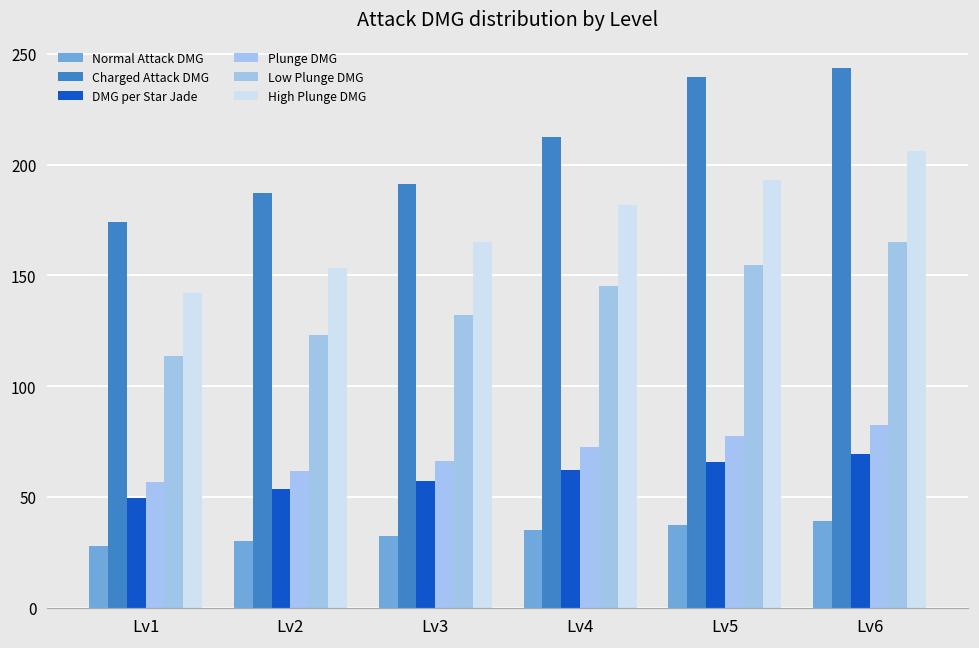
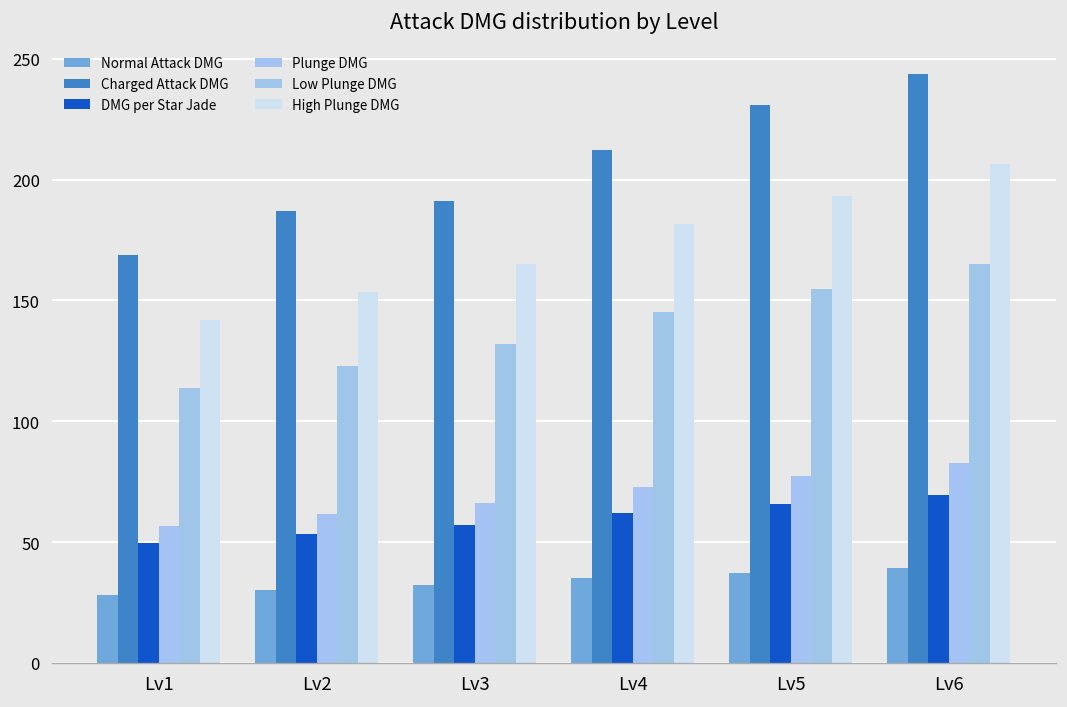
Charged Attack DMG, Lv1: 174 -> 169
Charged Attack DMG, Lv5: 239 -> 231
